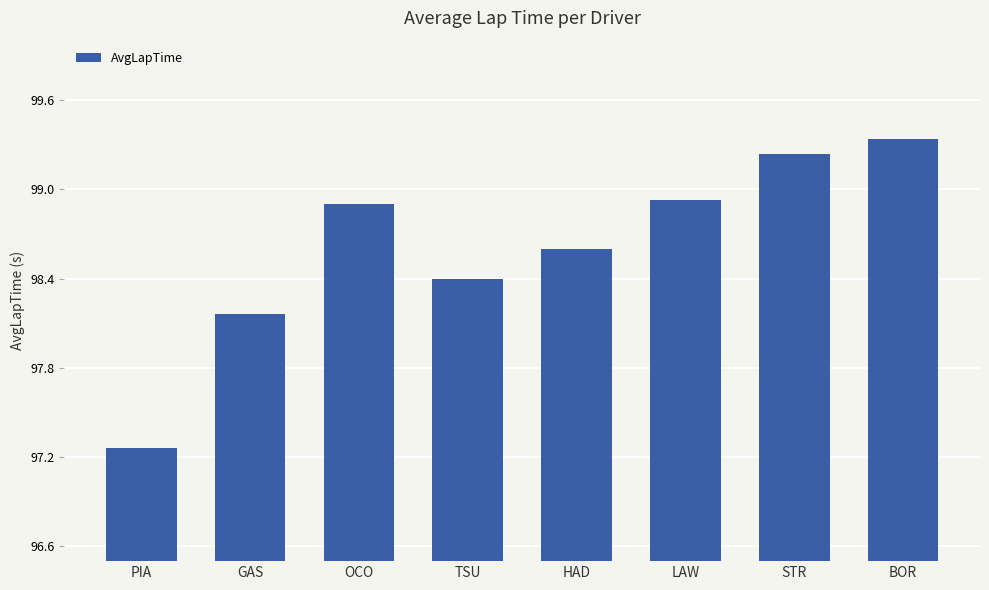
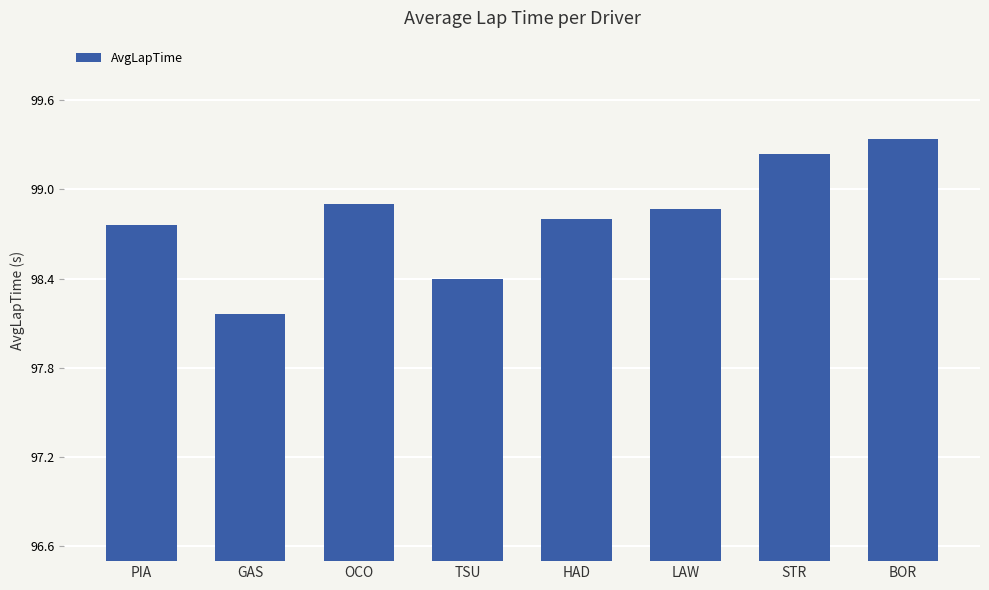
PIA: 97.26 -> 98.76
HAD: 98.6 -> 98.8
LAW: 98.93 -> 98.87
